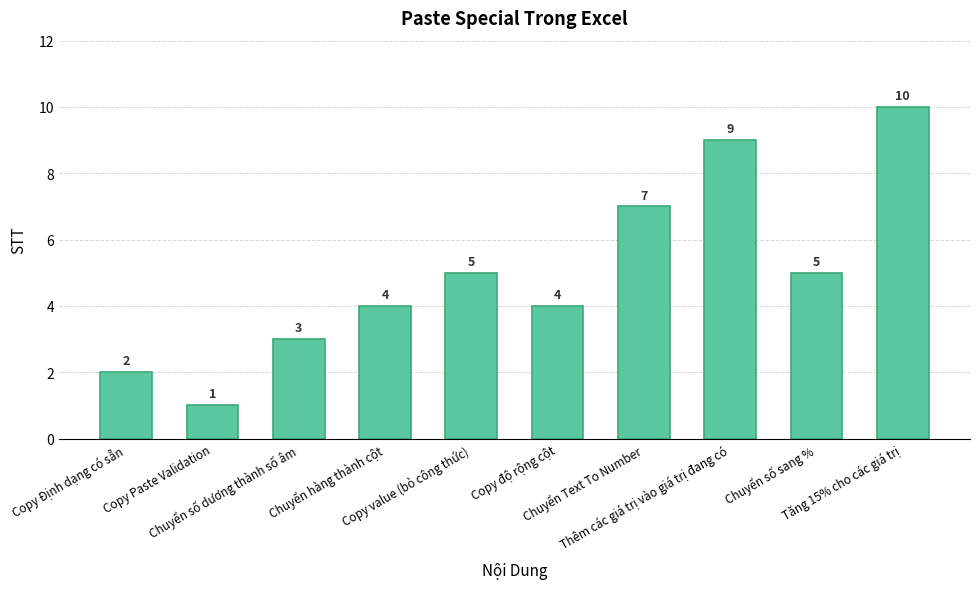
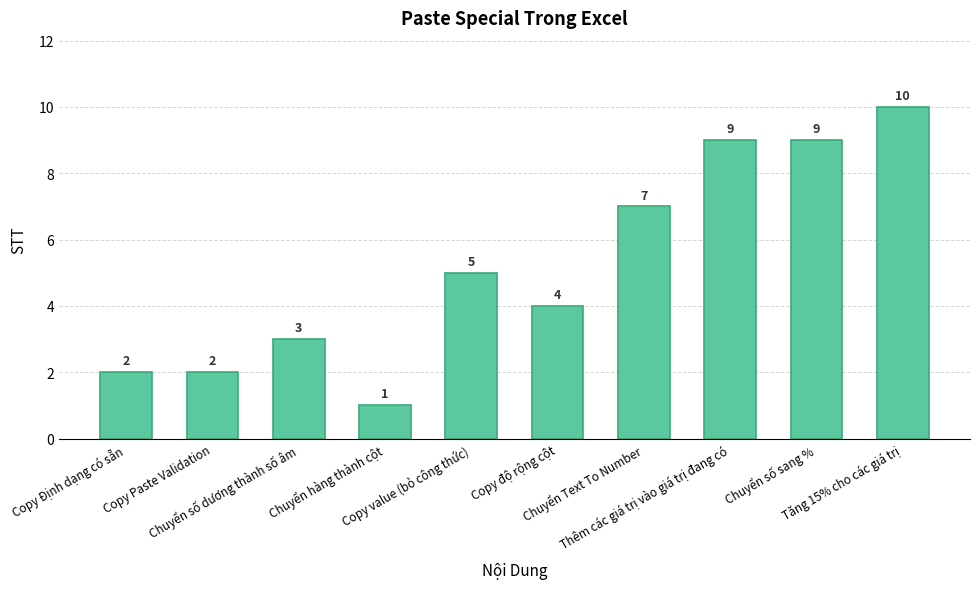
Copy Paste Validation: 1 -> 2
Chuyển hàng thành cột: 4 -> 1
Chuyển số sang %: 5 -> 9
